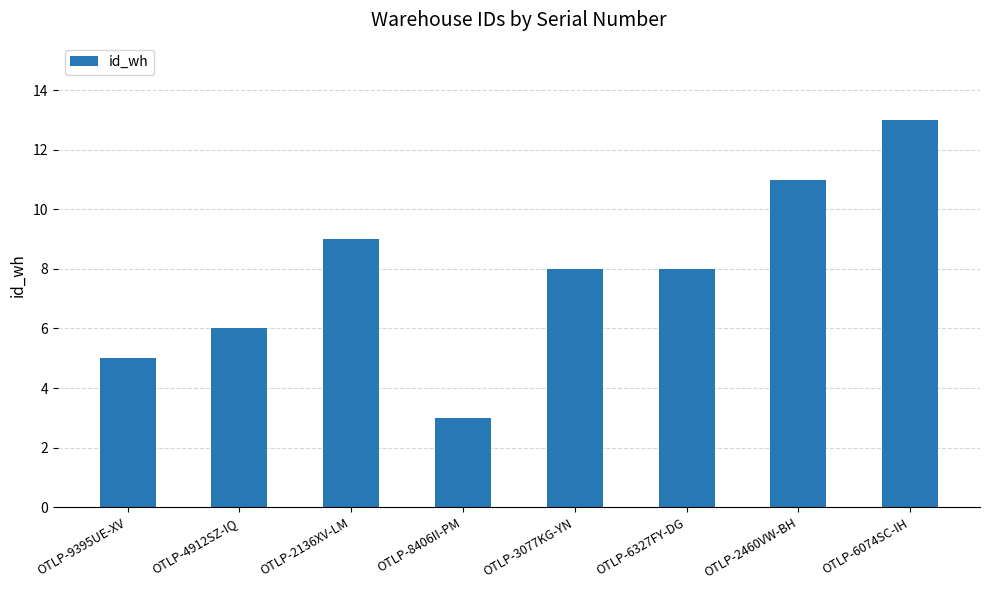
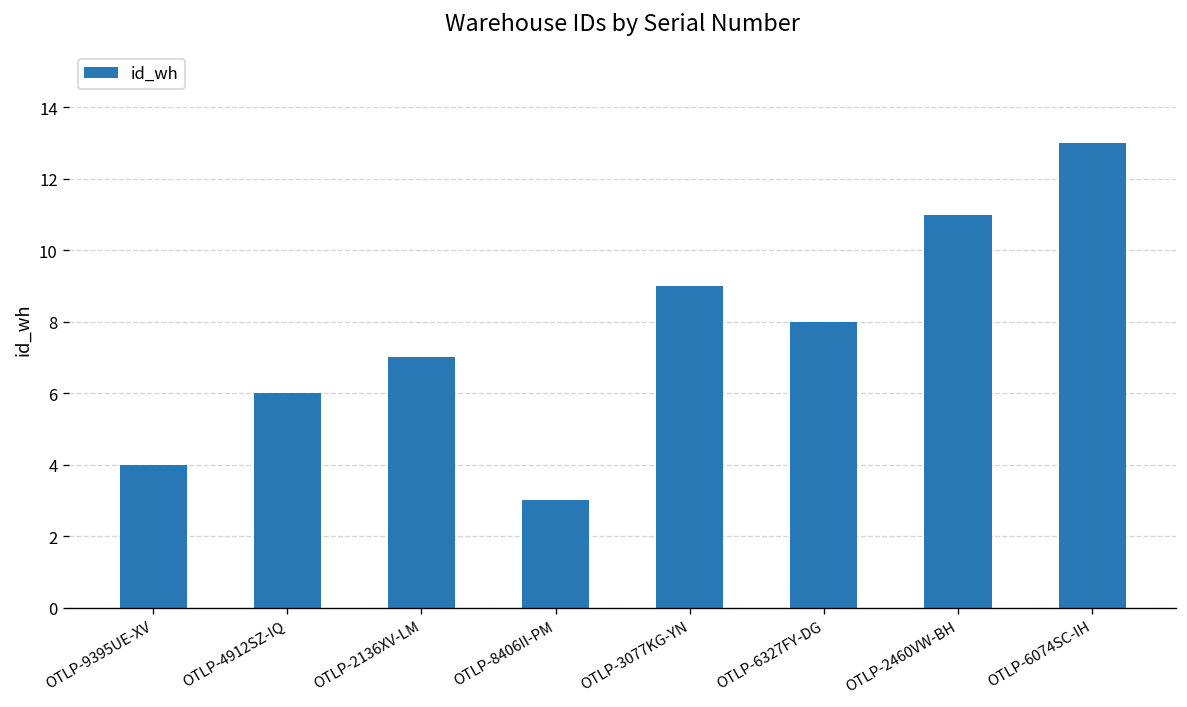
OTLP-9395UE-XV: 5 -> 4
OTLP-2136XV-LM: 9 -> 7
OTLP-3077KG-YN: 8 -> 9
